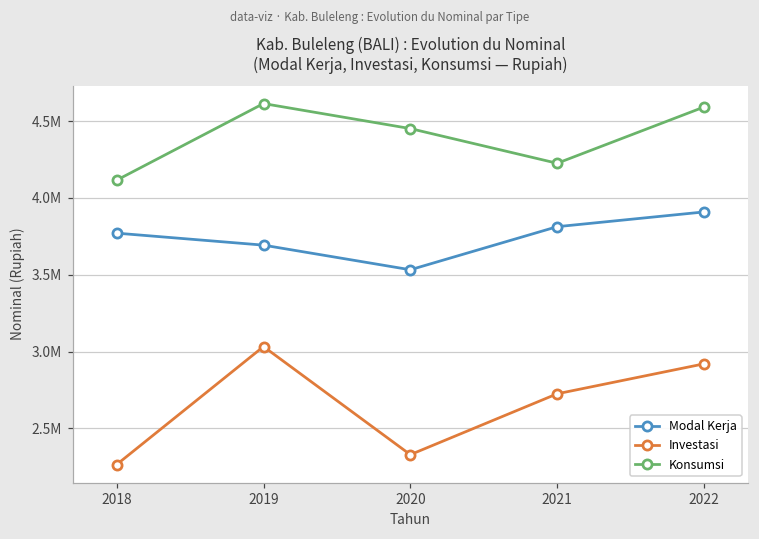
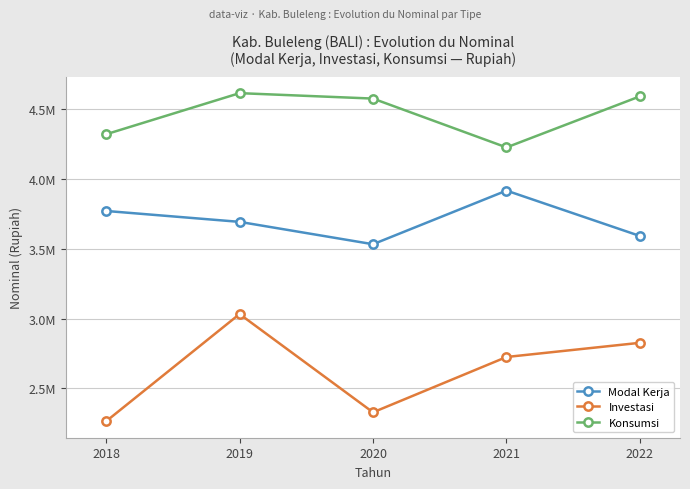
Konsumsi, 2018: 4120000 -> 4320000
Konsumsi, 2020: 4450000 -> 4570000
Modal Kerja, 2021: 3810000 -> 3920000
Modal Kerja, 2022: 3910000 -> 3590000
Investasi, 2022: 2920000 -> 2830000
